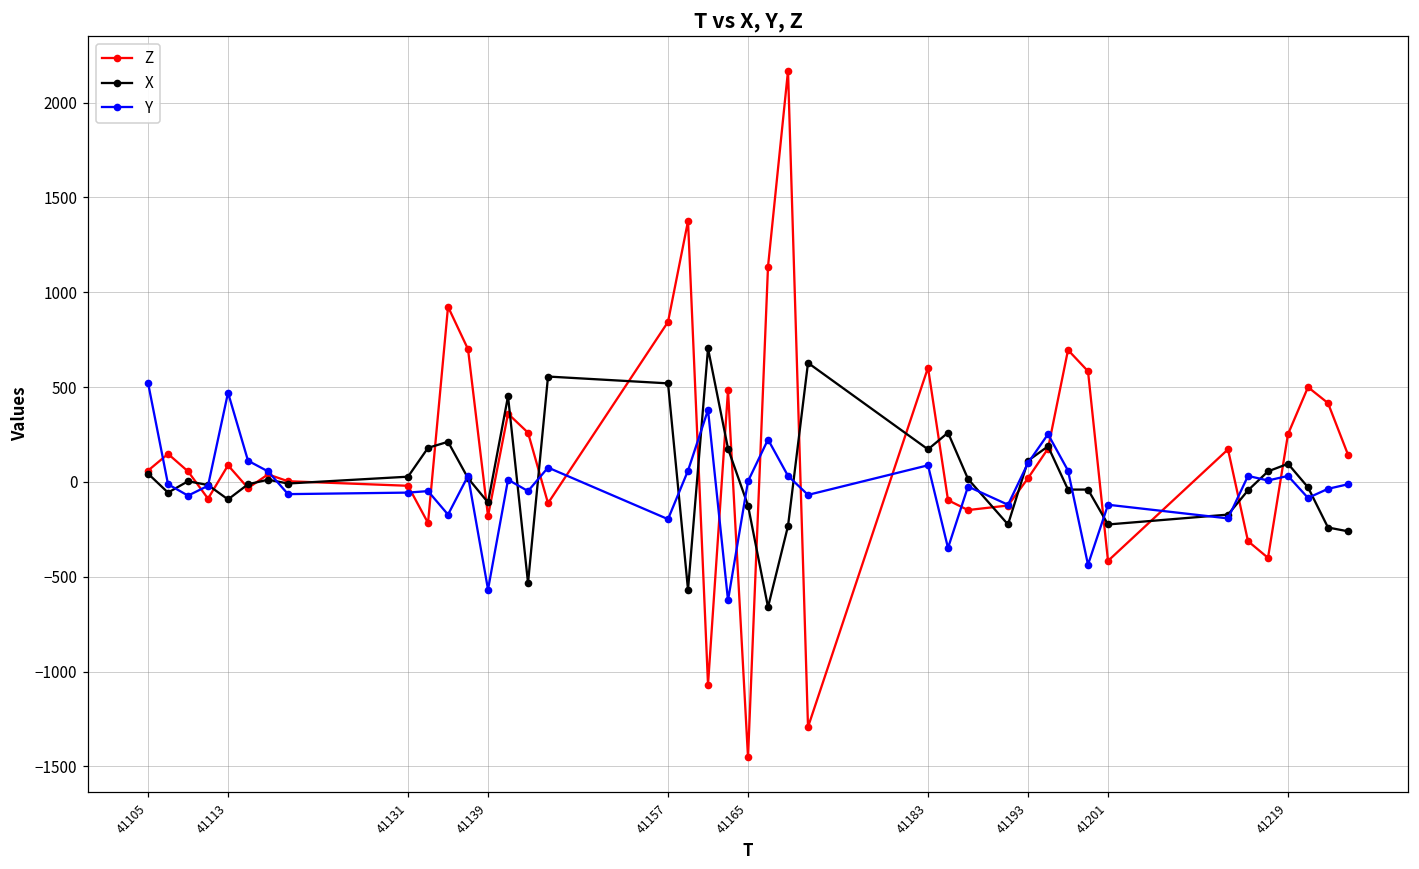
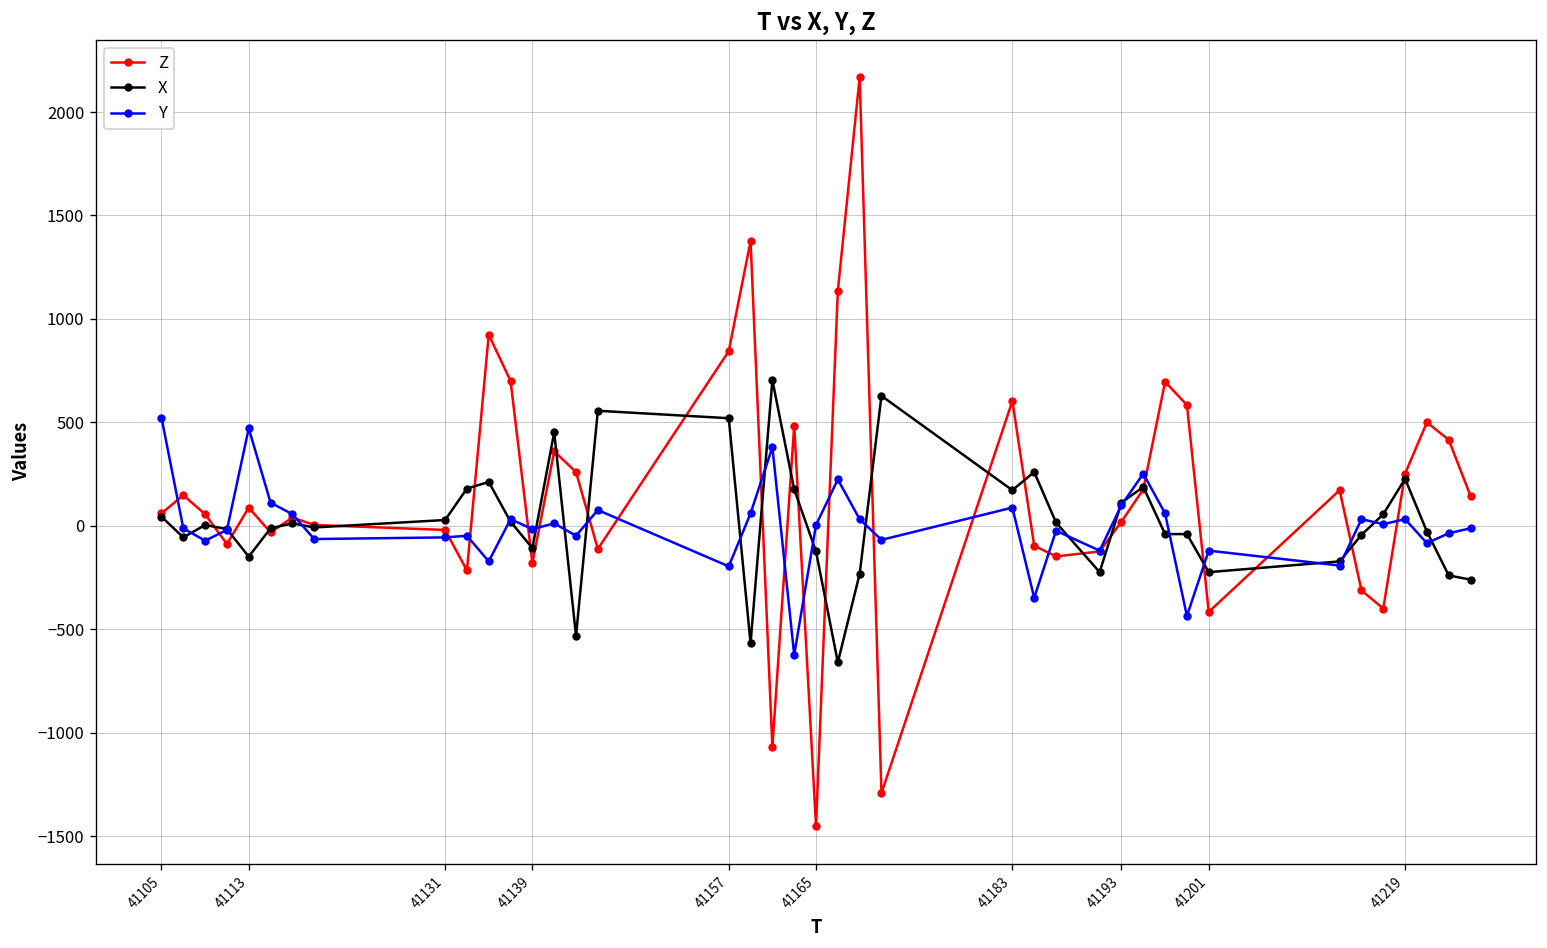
X, 41113: -90 -> -150
Y, 41139: -570 -> -20
X, 41219: 100 -> 230
